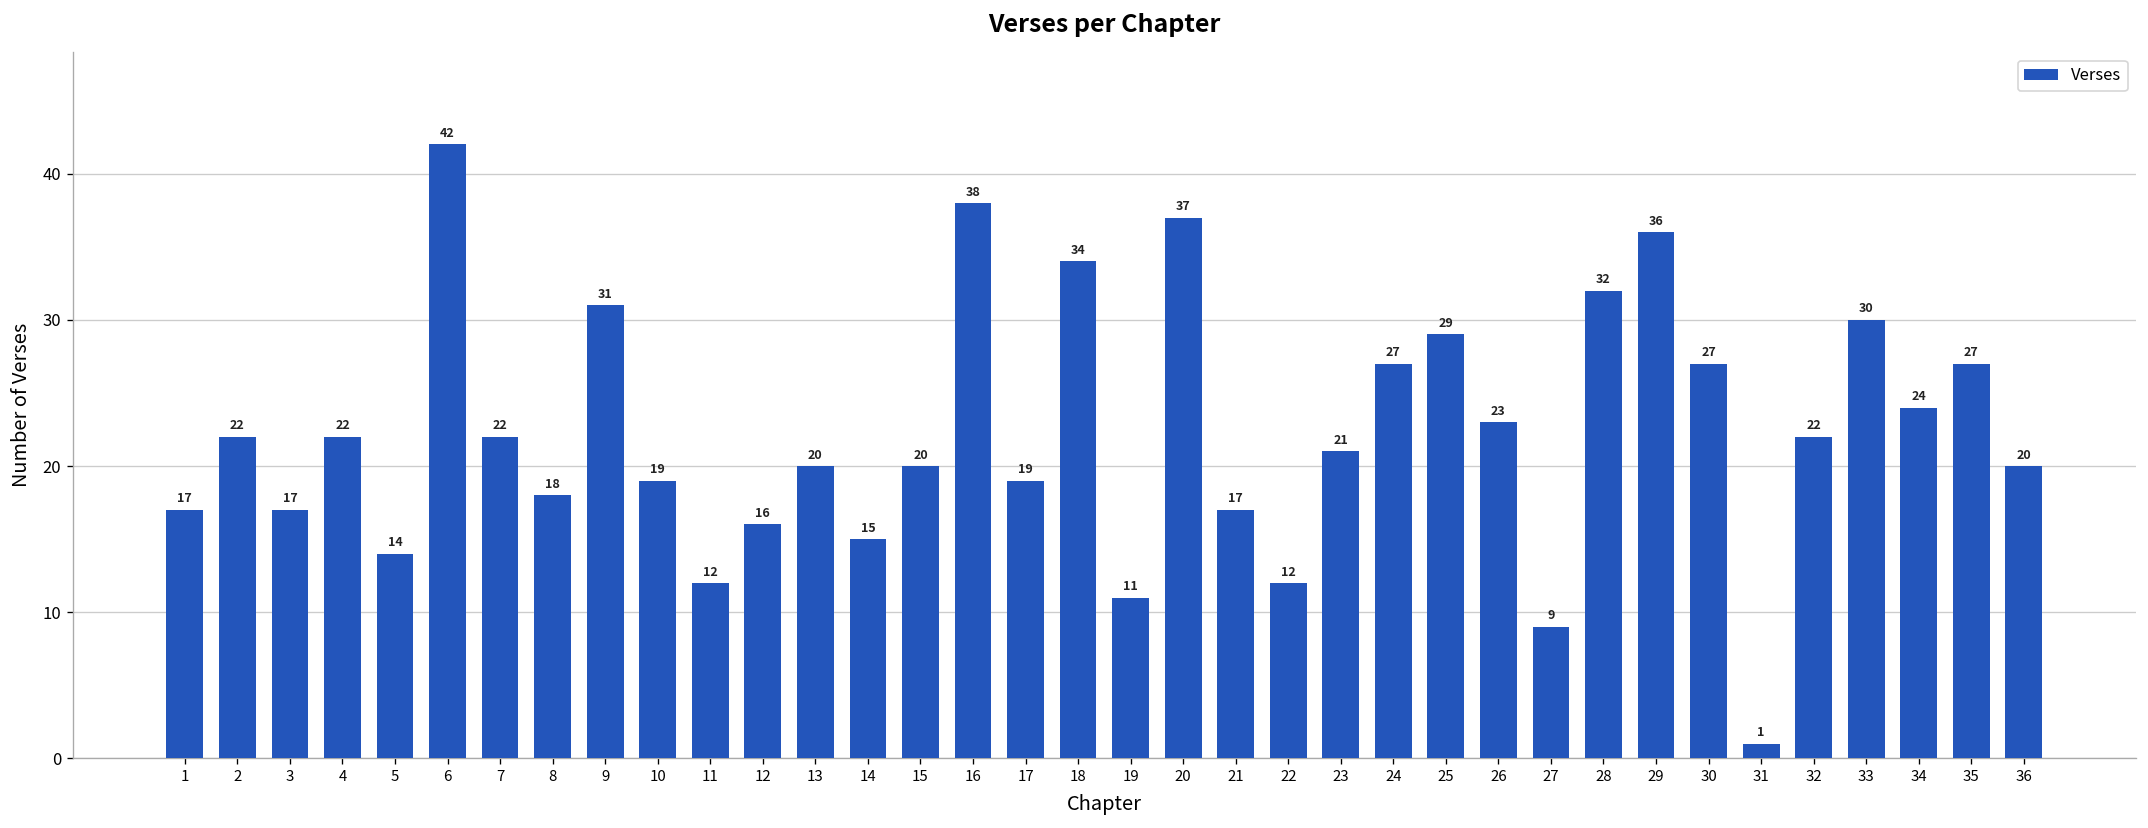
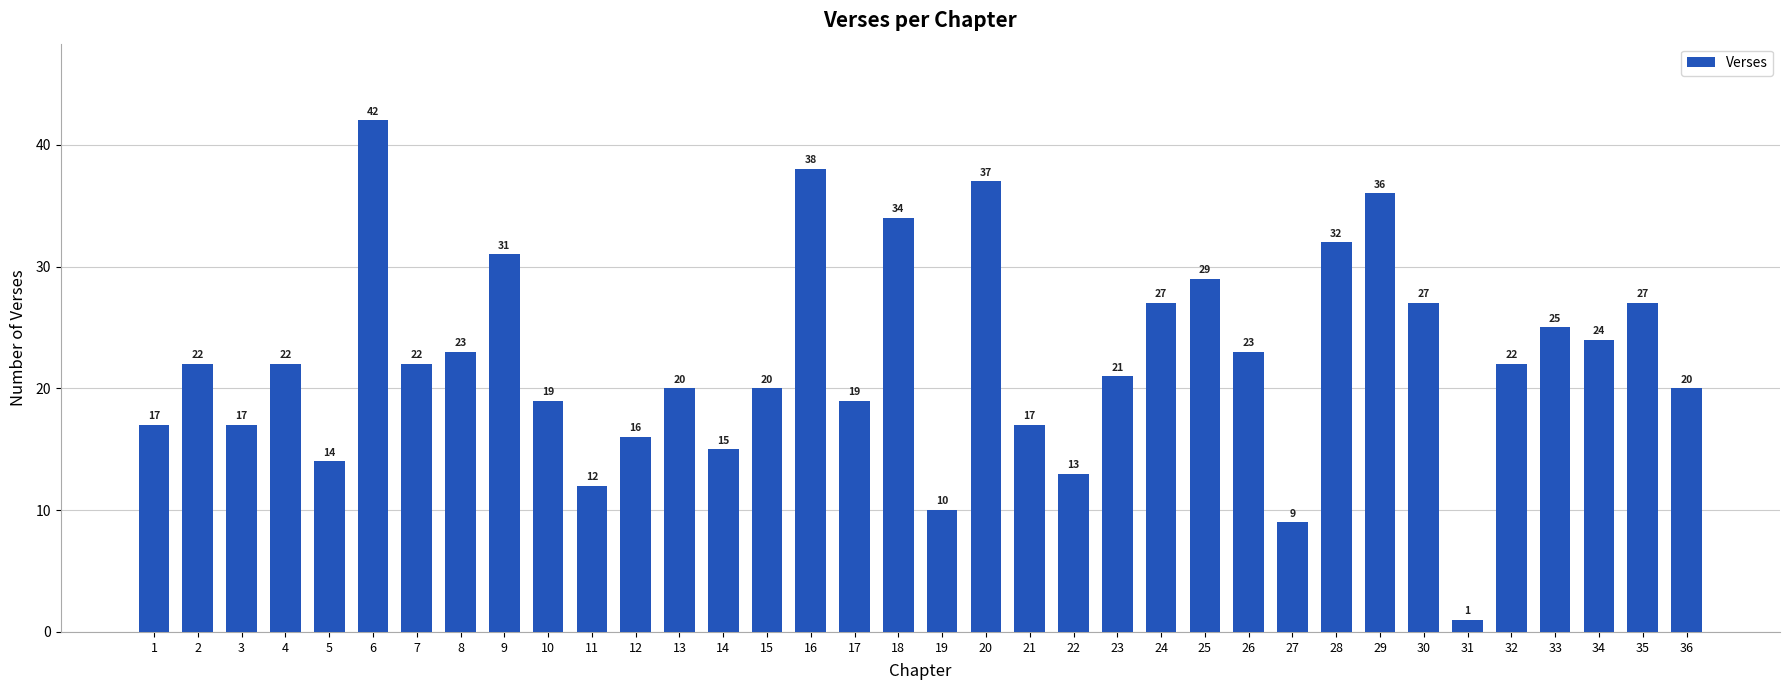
8: 18 -> 23
19: 11 -> 10
22: 12 -> 13
33: 30 -> 25
